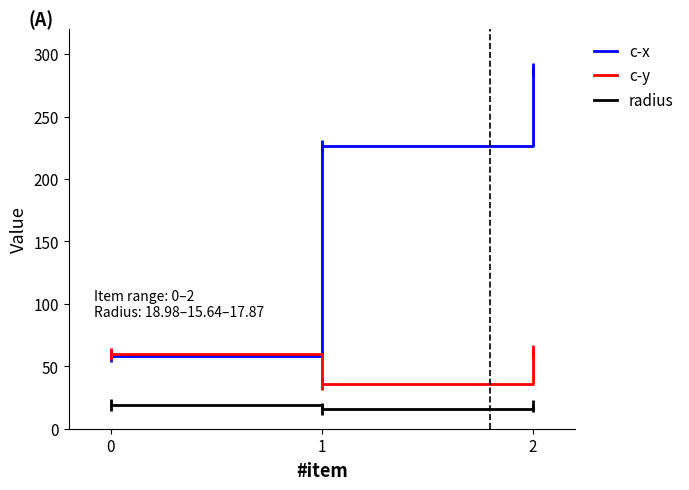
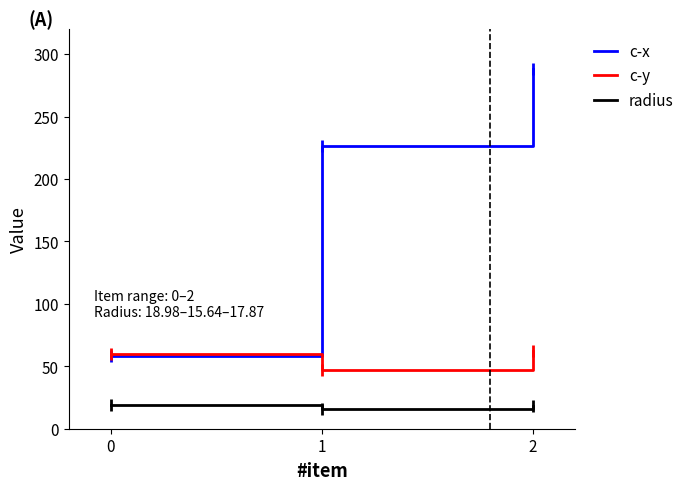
c-y, 1: 36 -> 47
